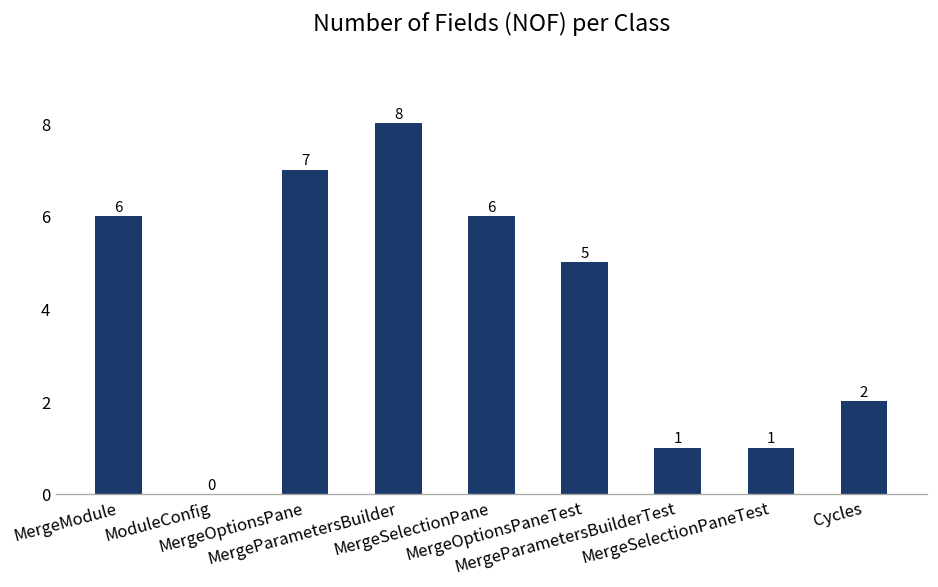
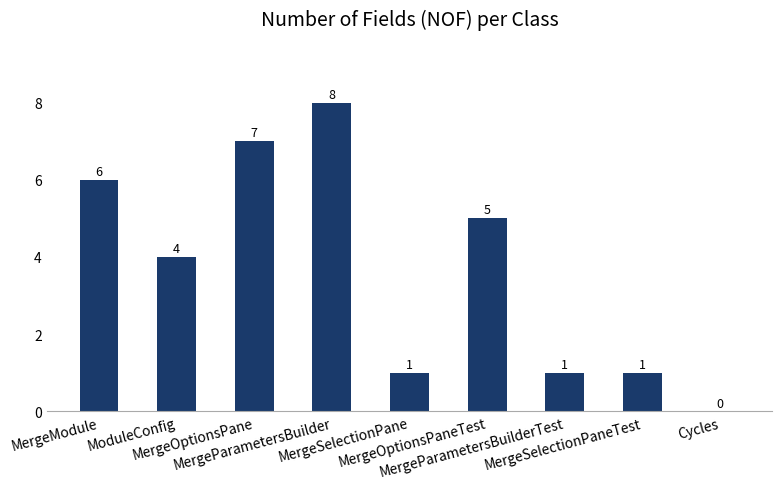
ModuleConfig: 0 -> 4
MergeSelectionPane: 6 -> 1
Cycles: 2 -> 0
